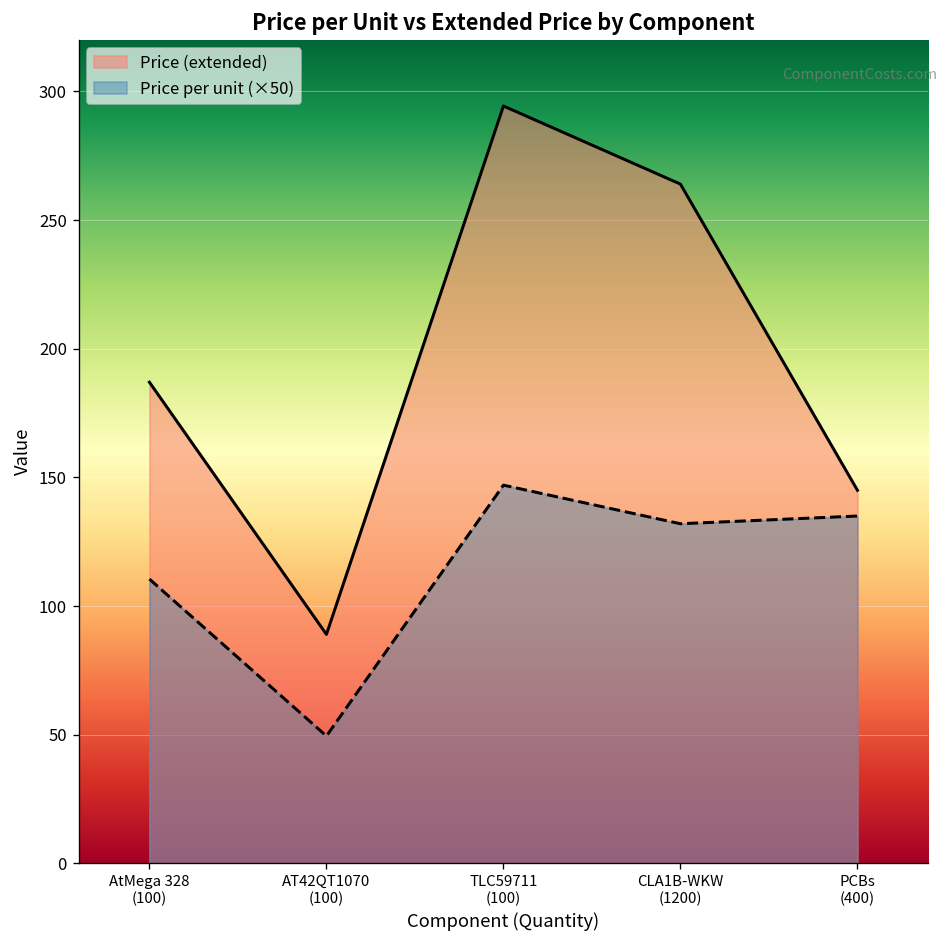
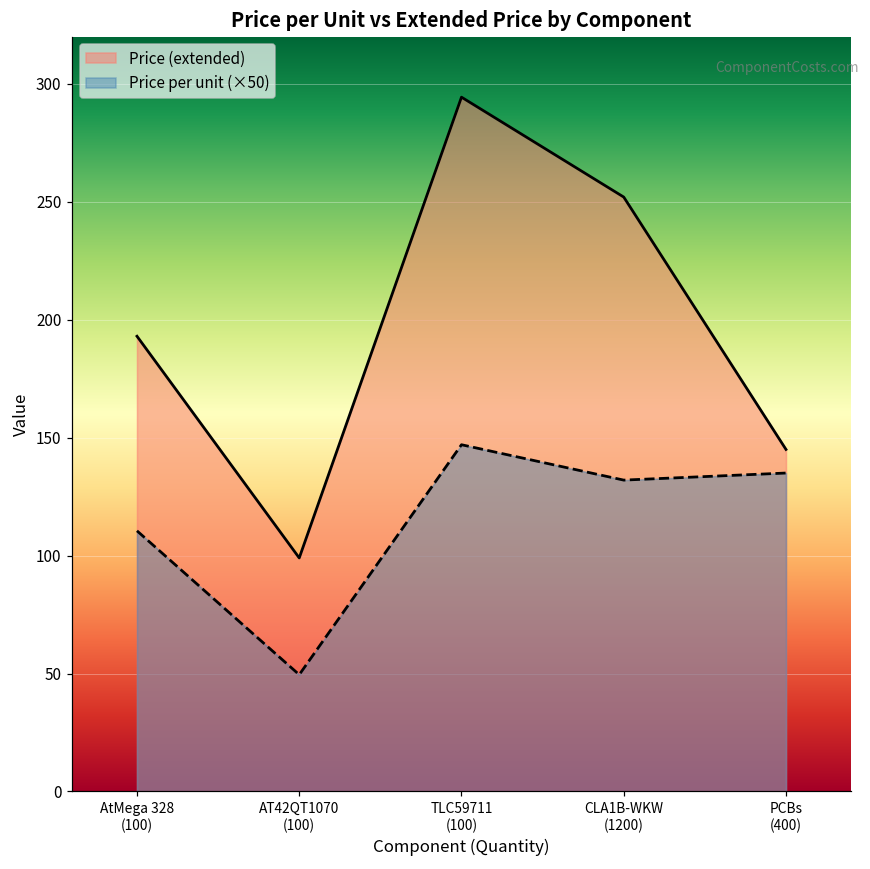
Price (extended), AtMega 328 (100): 187 -> 193
Price (extended), AT42QT1070 (100): 89 -> 99
Price (extended), CLA1B-WKW (1200): 264 -> 252
